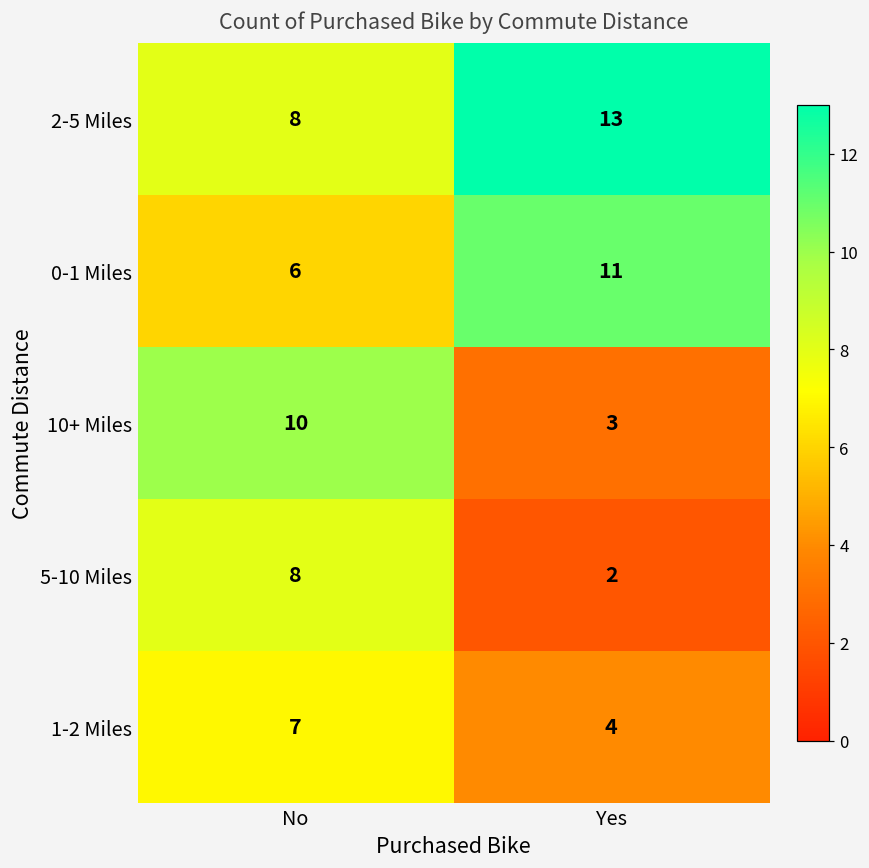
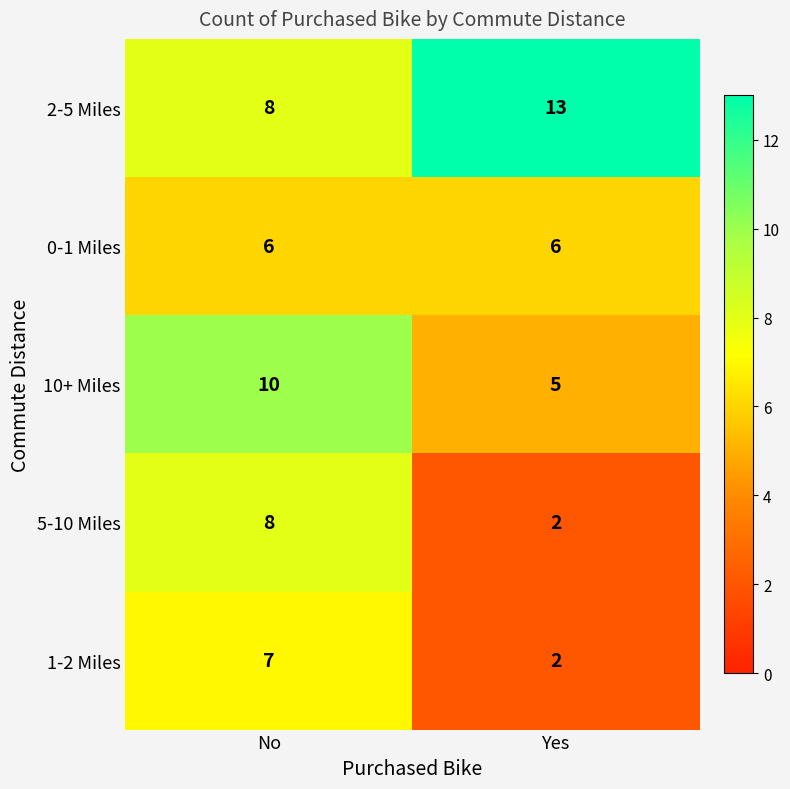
0-1 Miles, Yes: 11 -> 6
10+ Miles, Yes: 3 -> 5
1-2 Miles, Yes: 4 -> 2
